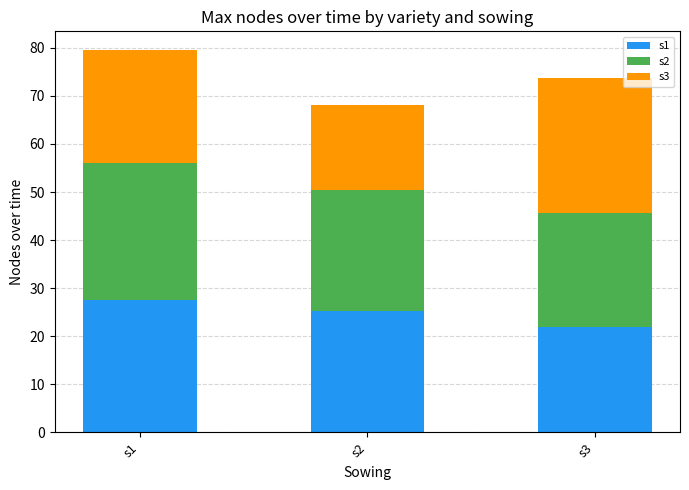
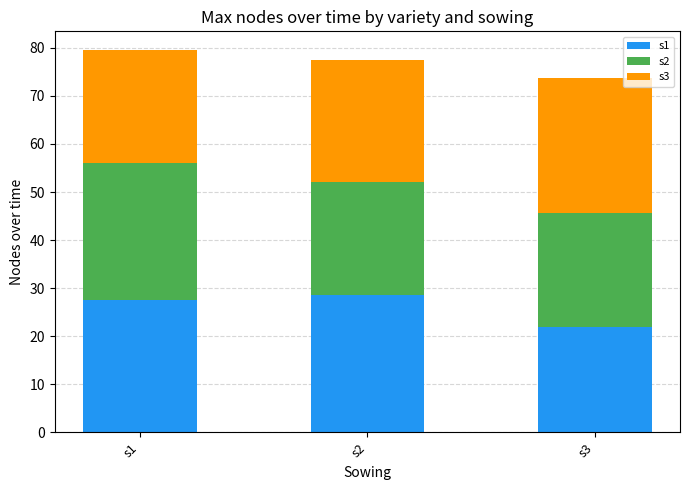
s1, s2: 25 -> 29
s2, s2: 25 -> 23
s3, s2: 18 -> 25
